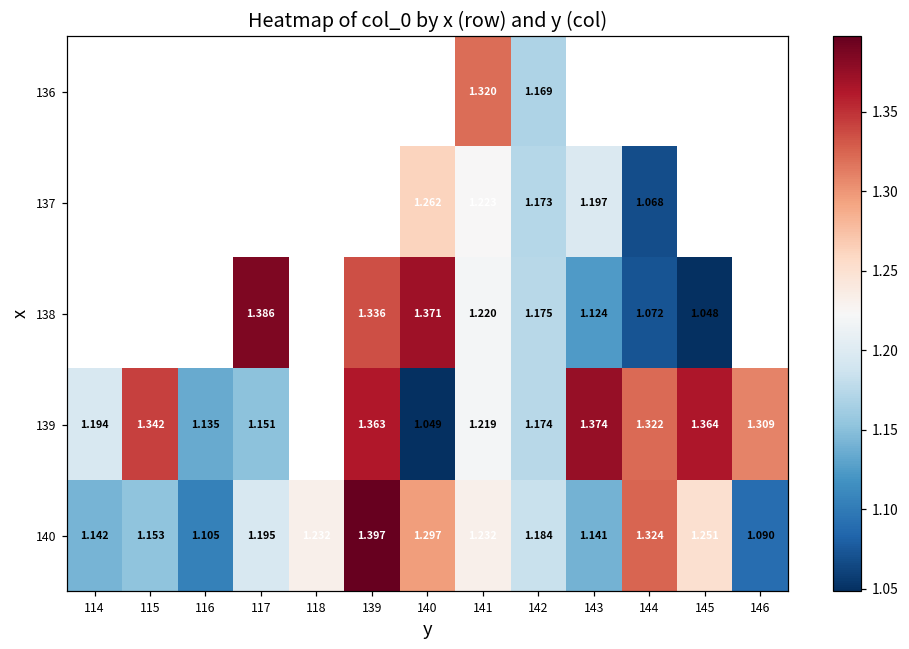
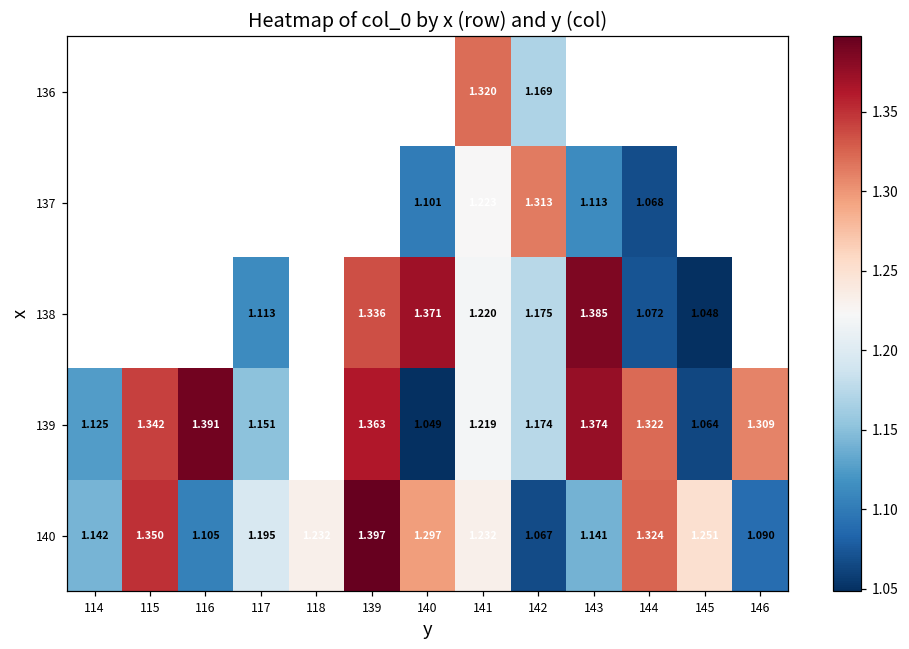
137, 140: 1.262 -> 1.101
137, 142: 1.173 -> 1.313
137, 143: 1.197 -> 1.113
138, 117: 1.386 -> 1.113
138, 143: 1.124 -> 1.385
139, 114: 1.194 -> 1.125
139, 116: 1.135 -> 1.391
139, 145: 1.364 -> 1.064
140, 115: 1.153 -> 1.350
140, 142: 1.184 -> 1.067
